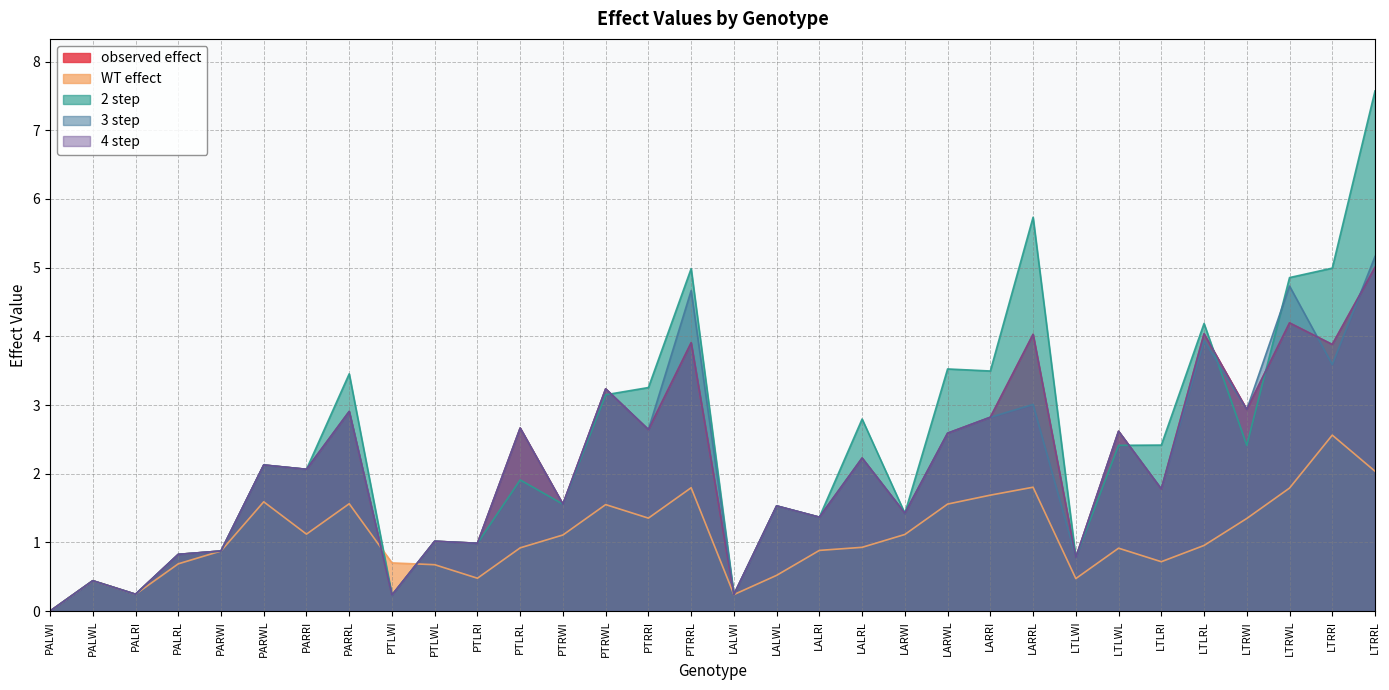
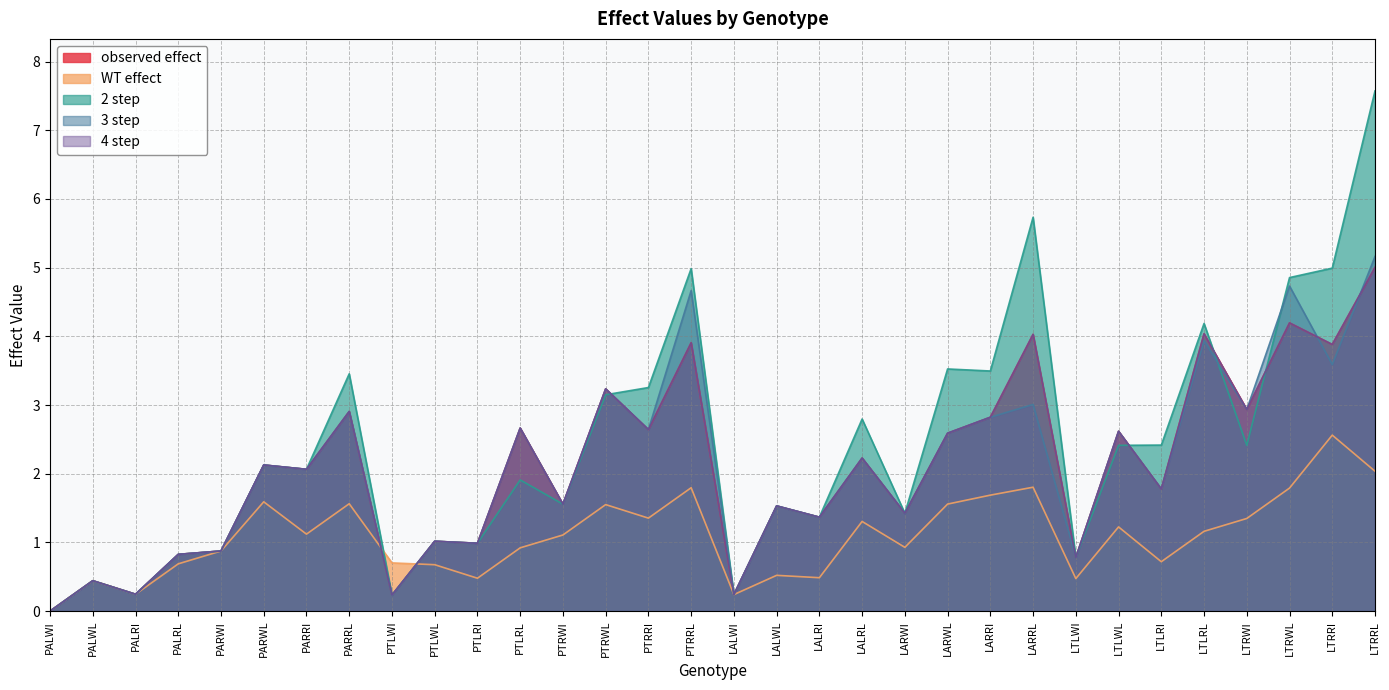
WT effect, LALRI: 0.9 -> 0.5
WT effect, LALRL: 0.9 -> 1.3
WT effect, LARWI: 1.1 -> 0.9
WT effect, LTLWL: 0.9 -> 1.2
WT effect, LTLRL: 1.0 -> 1.2
